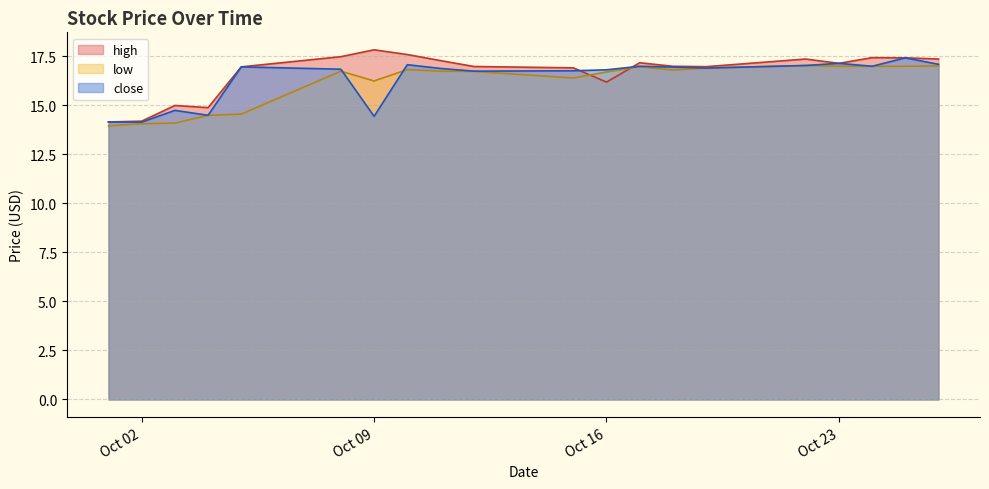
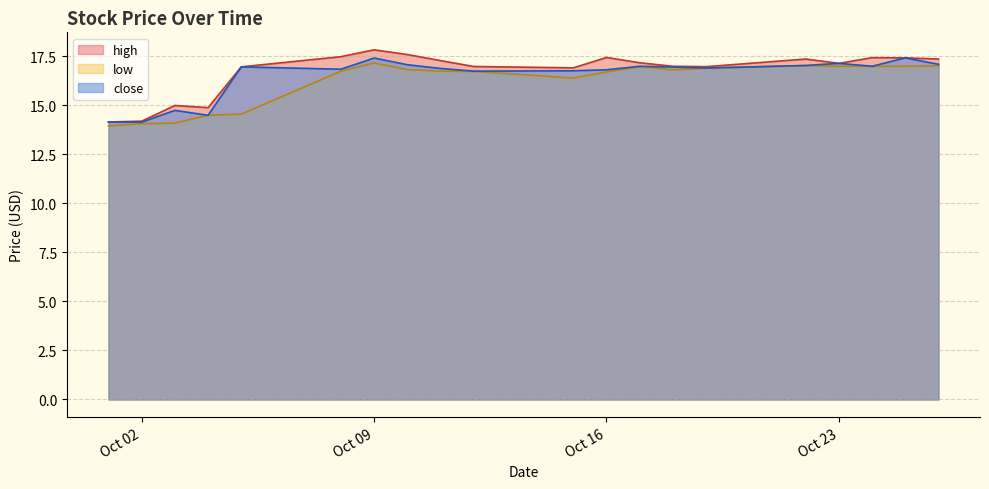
low, Oct 09: 16.3 -> 17.2
close, Oct 09: 14.4 -> 17.4
high, Oct 16: 16.2 -> 17.5
